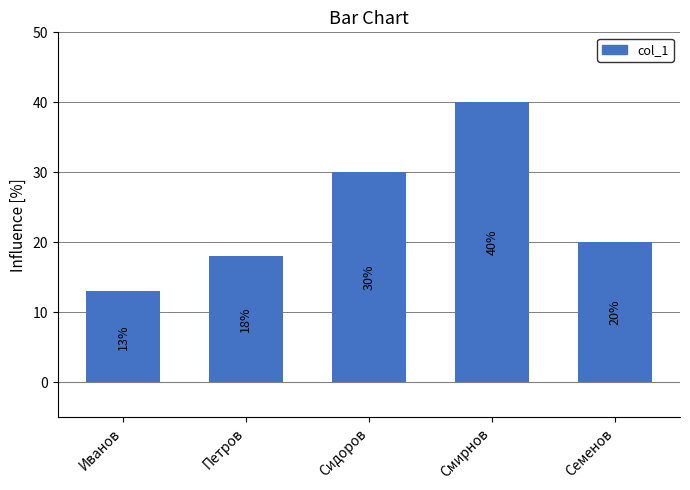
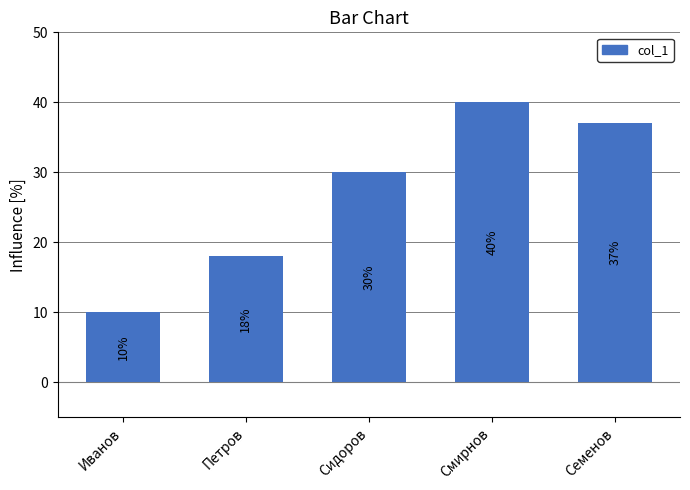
Иванов: 13% -> 10%
Семенов: 20% -> 37%
